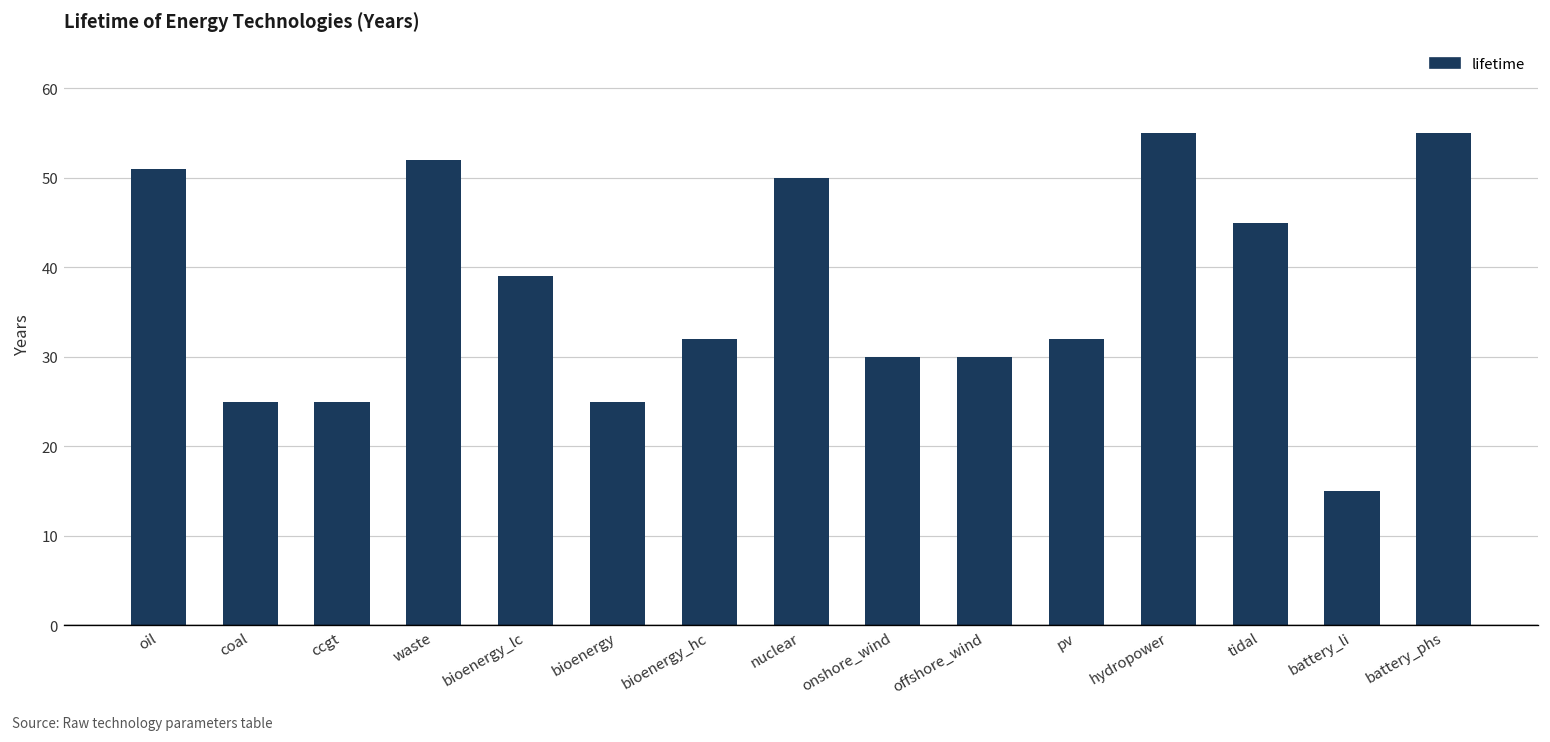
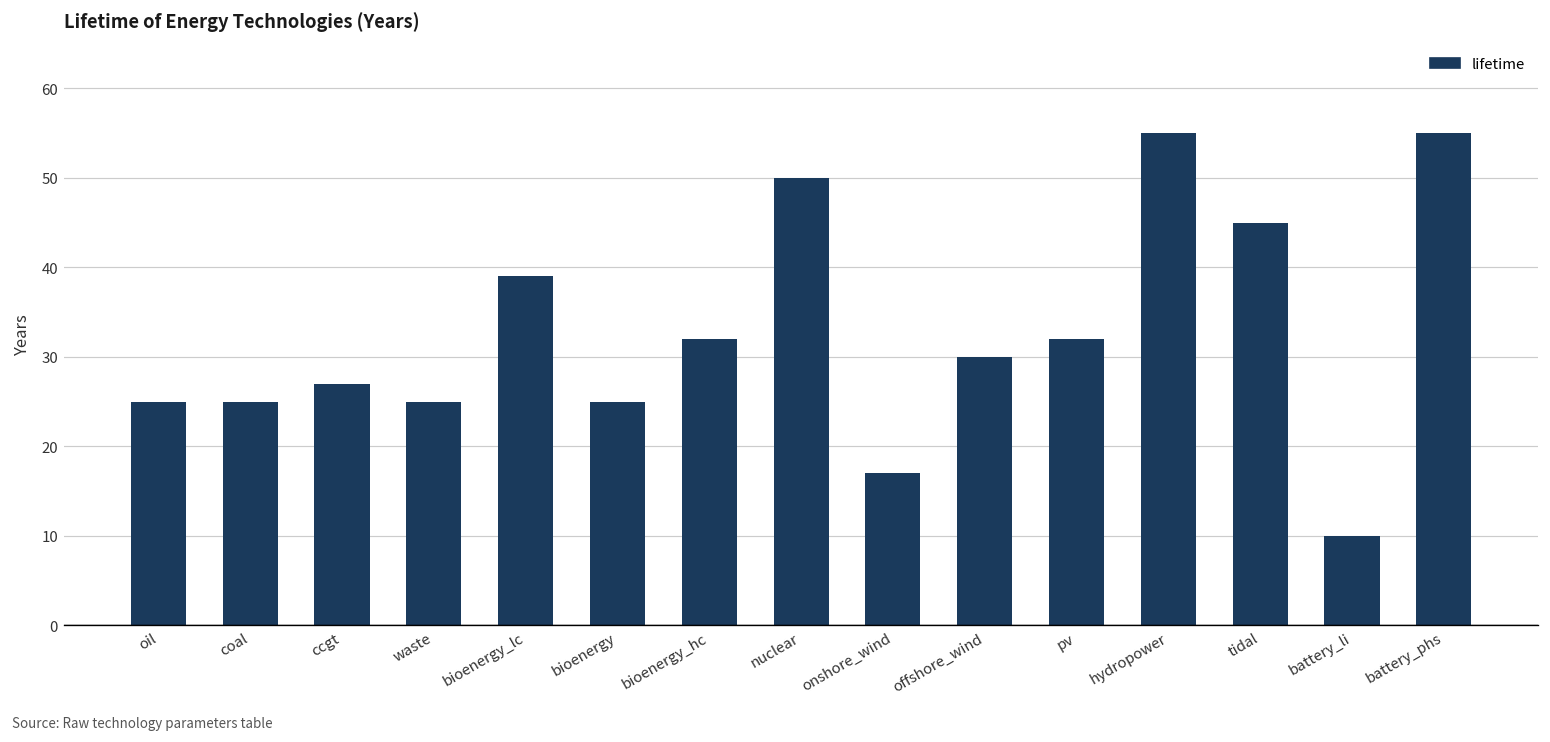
oil: 51 -> 25
ccgt: 25 -> 27
waste: 52 -> 25
onshore_wind: 30 -> 17
battery_li: 15 -> 10
